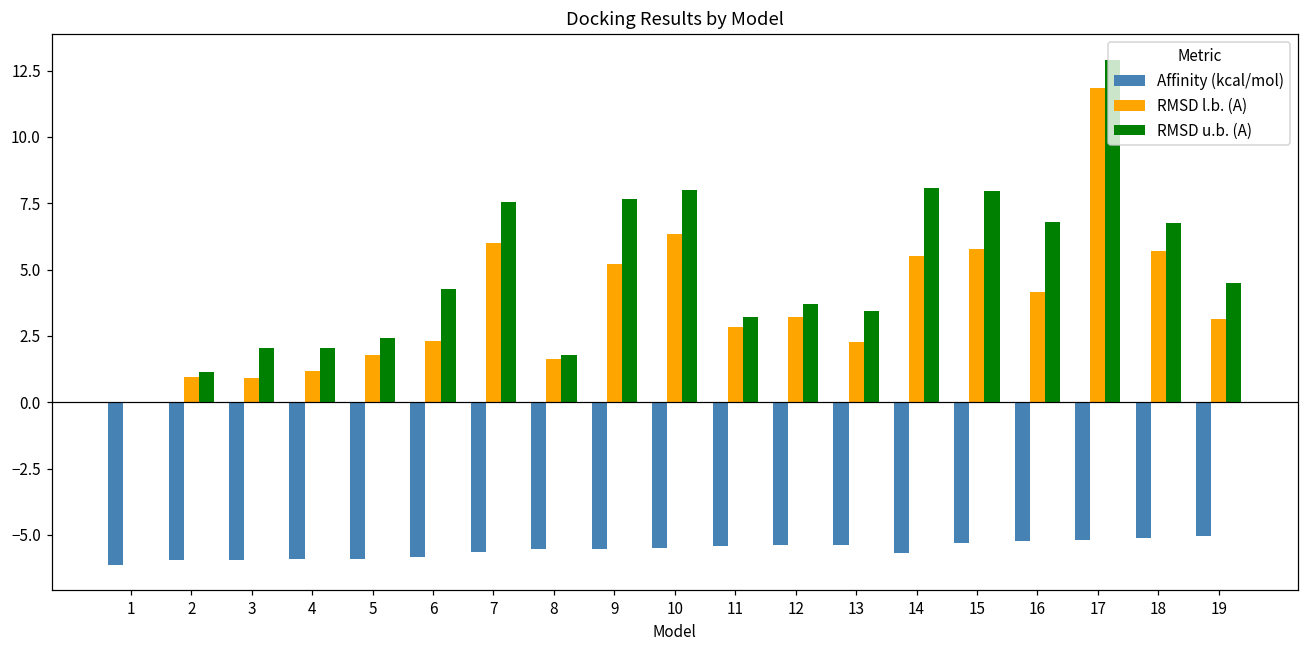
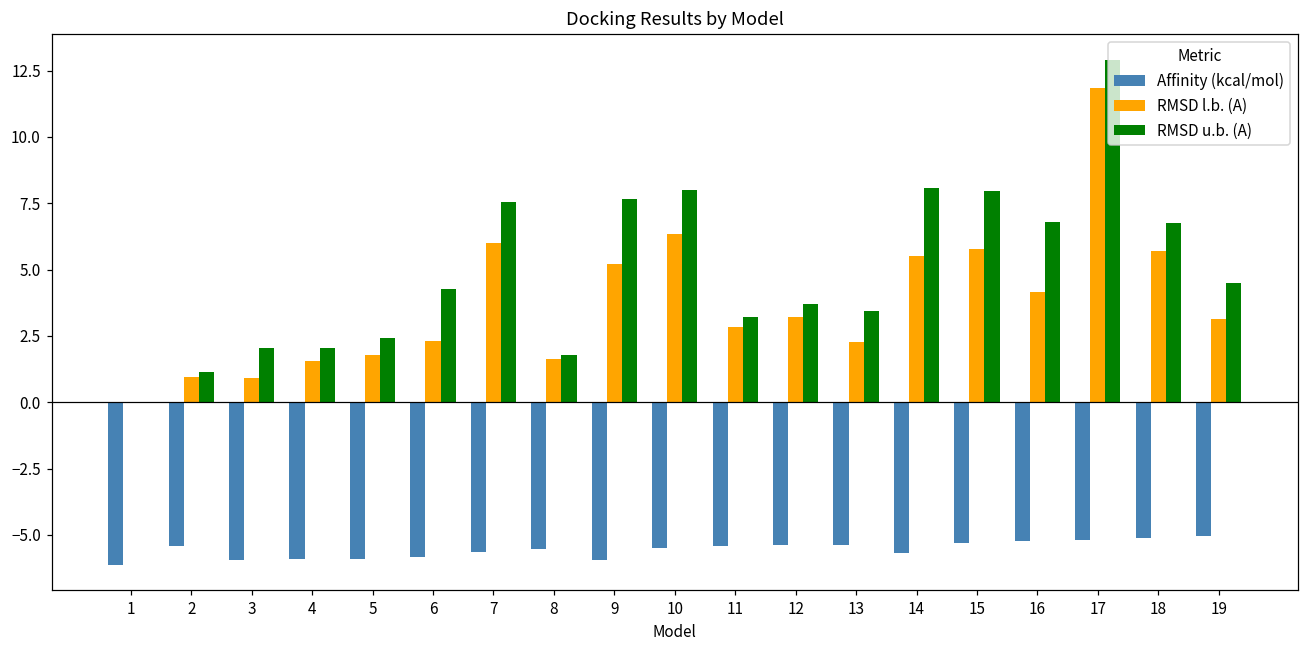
Affinity (kcal/mol), 2: -6.0 -> -5.4
RMSD l.b. (A), 4: 1.2 -> 1.6
Affinity (kcal/mol), 9: -5.5 -> -5.9
